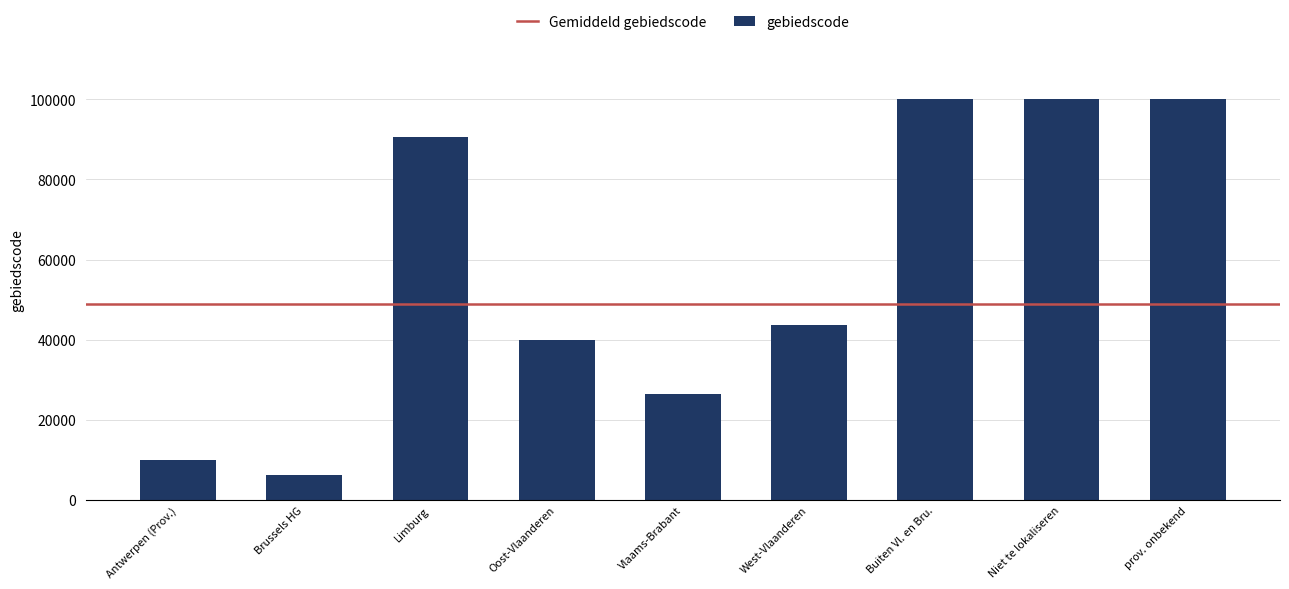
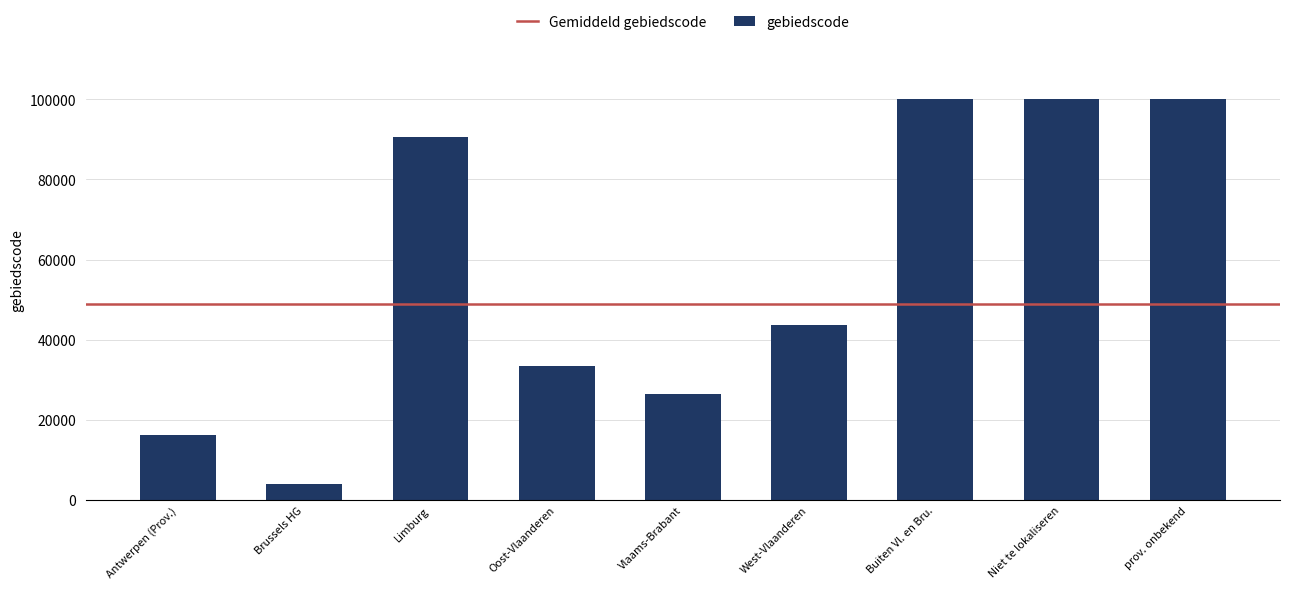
Antwerpen (Prov.): 10000 -> 16000
Brussels HG: 6000 -> 4000
Oost-Vlaanderen: 40000 -> 34000
